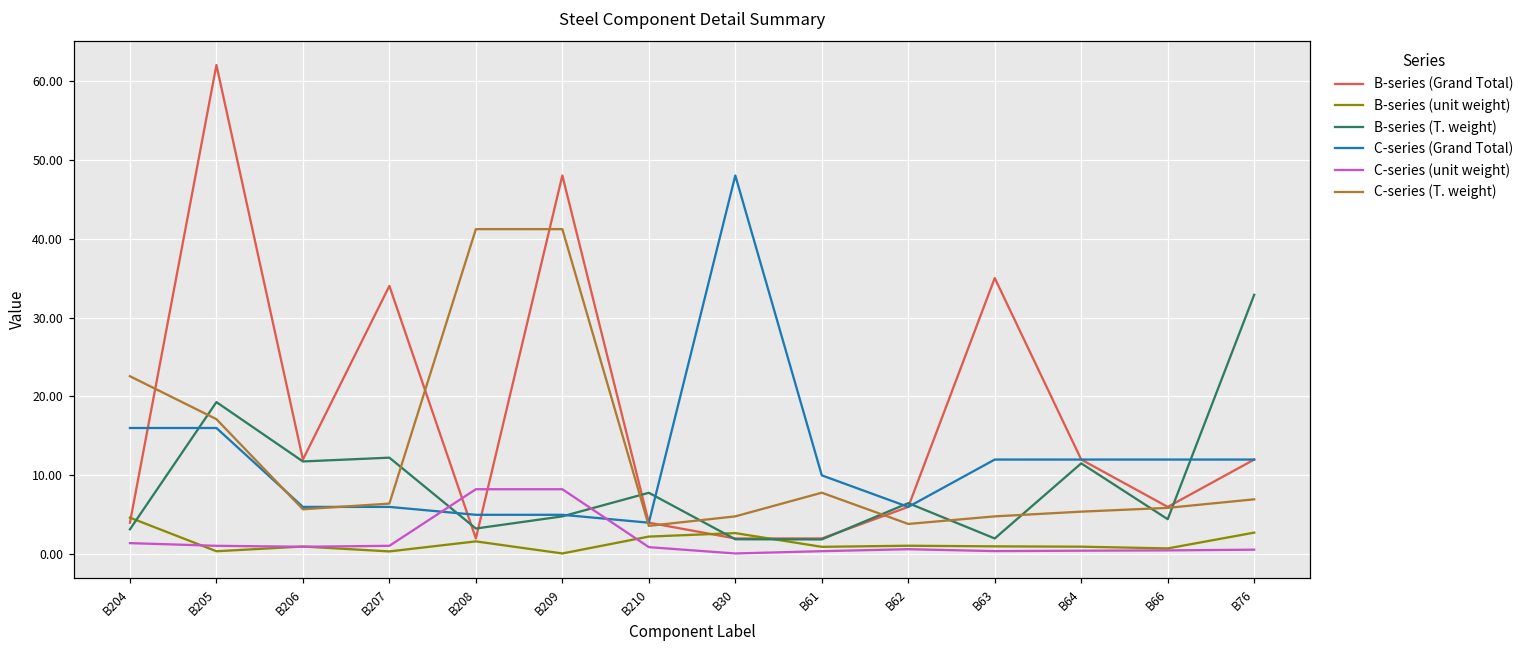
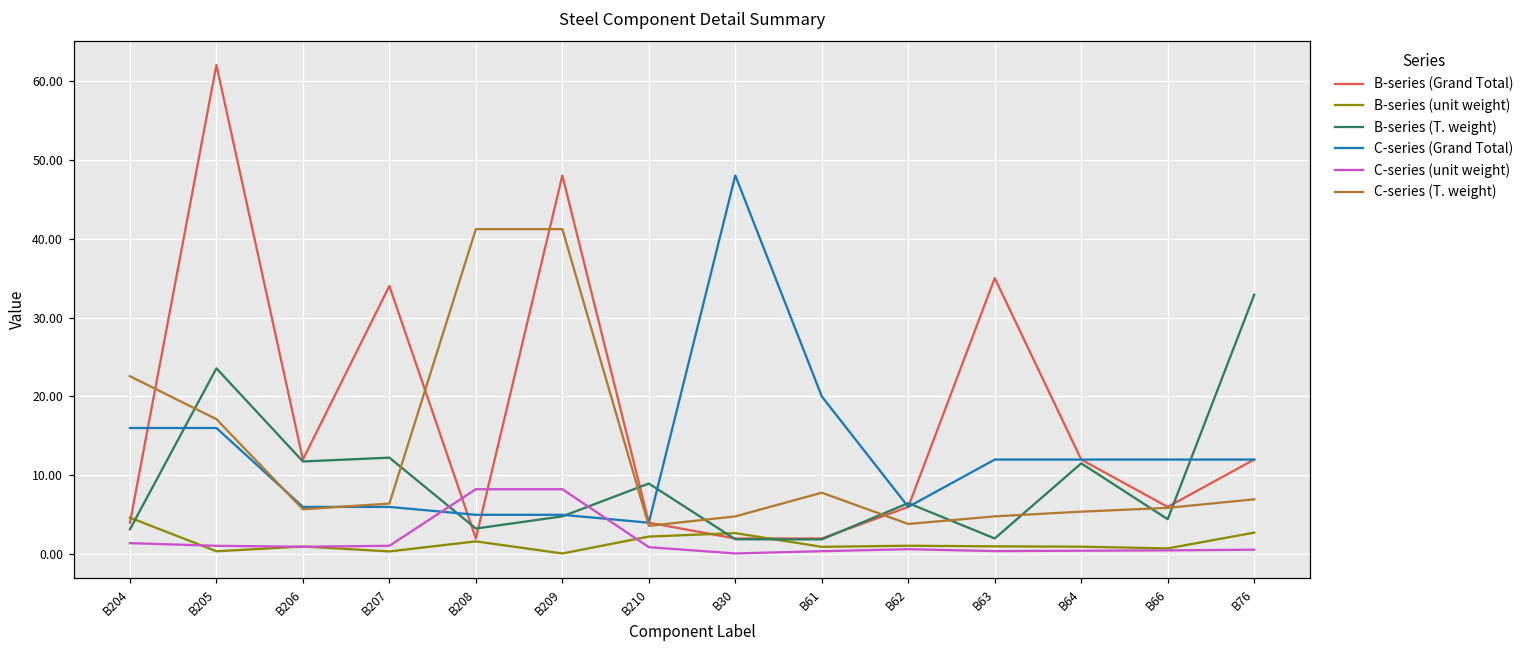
B-series (T. weight), B205: 19 -> 24
B-series (T. weight), B210: 8 -> 9
C-series (Grand Total), B61: 10 -> 20
